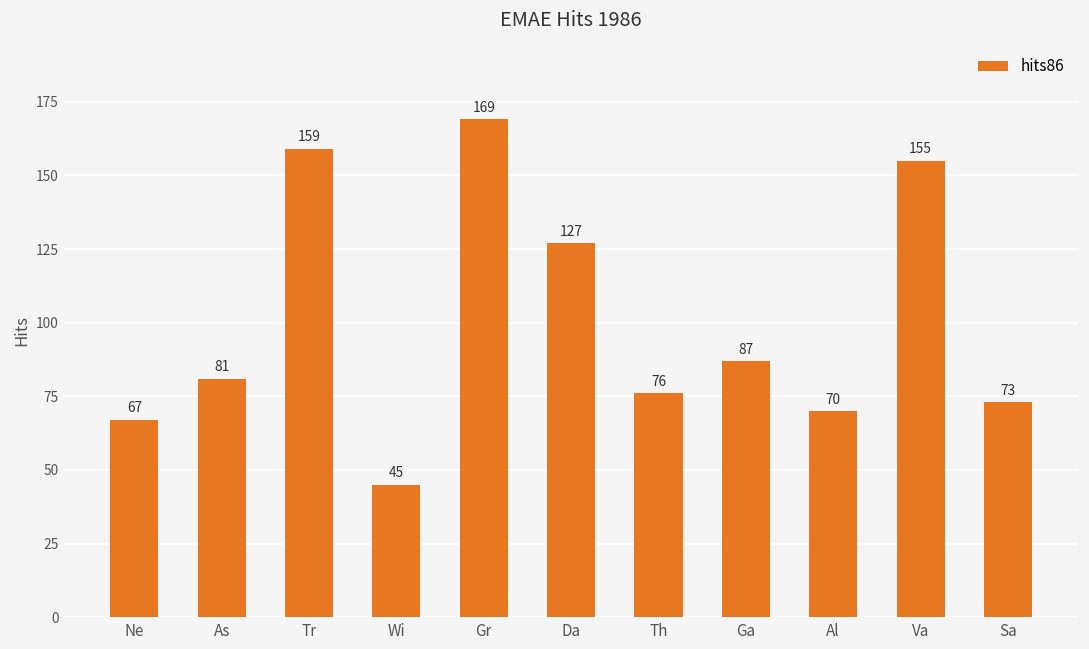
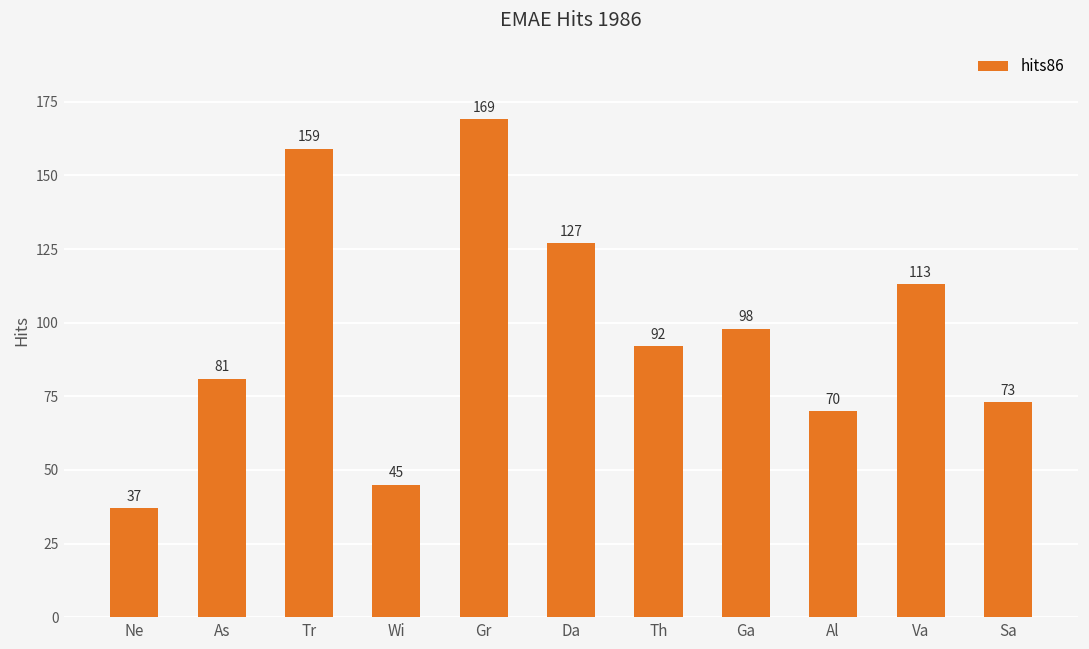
Ne: 67 -> 37
Th: 76 -> 92
Ga: 87 -> 98
Va: 155 -> 113
